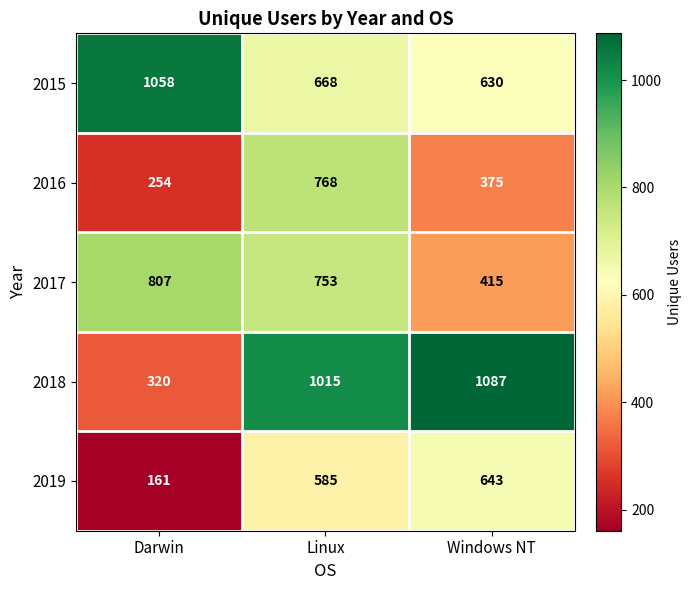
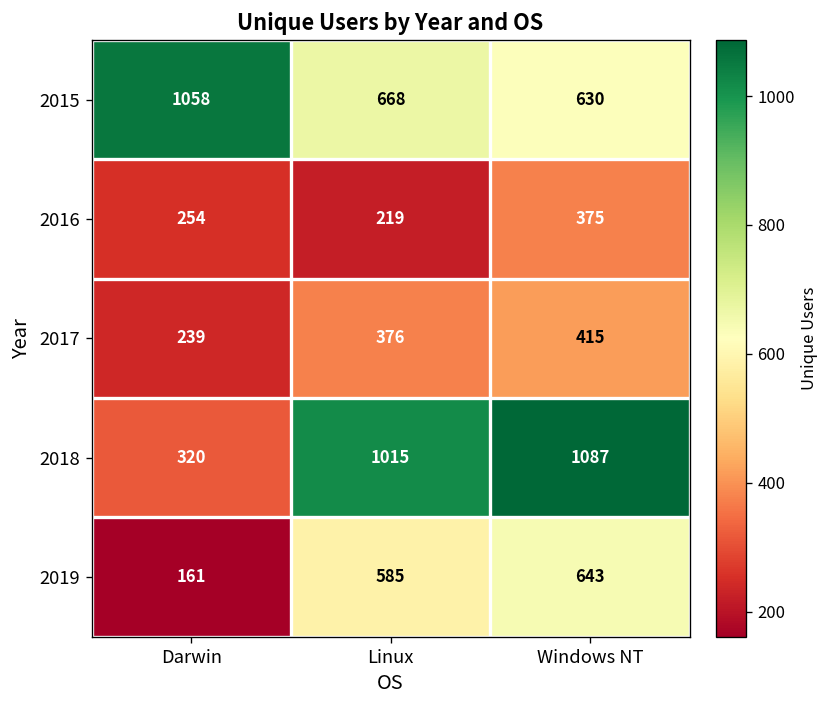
2016, Linux: 768 -> 219
2017, Darwin: 807 -> 239
2017, Linux: 753 -> 376
